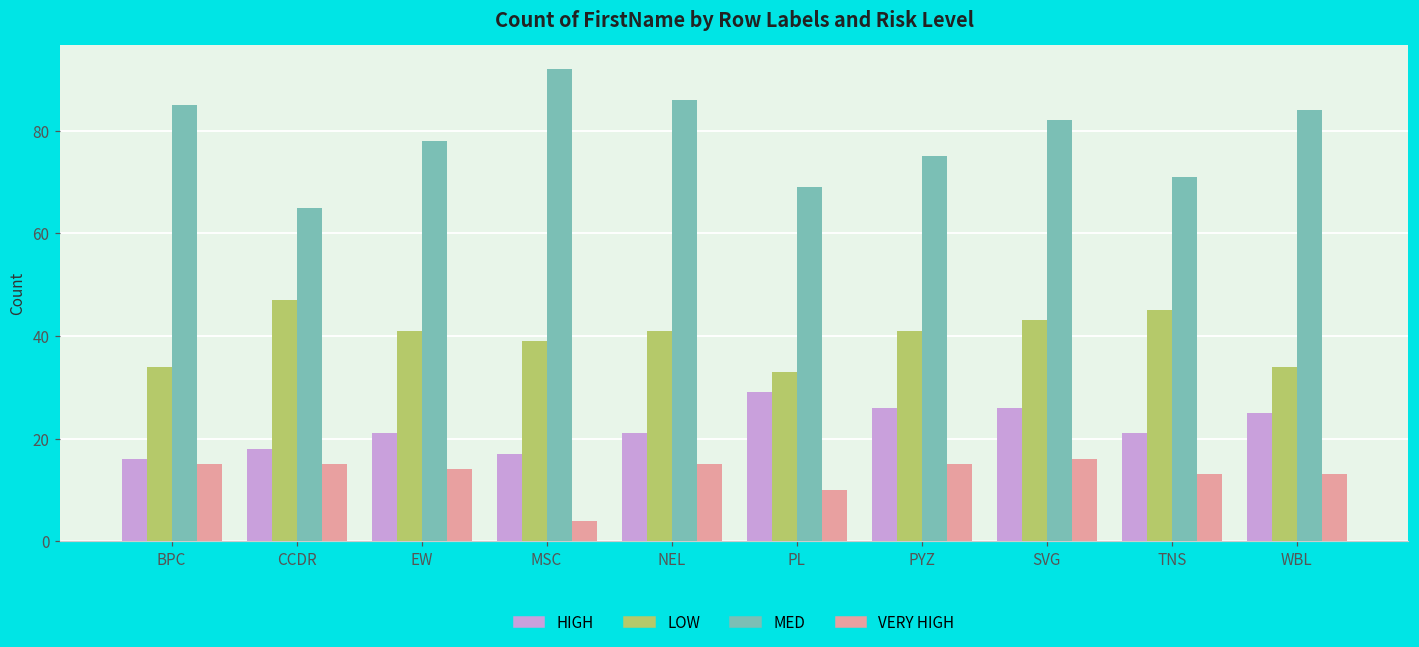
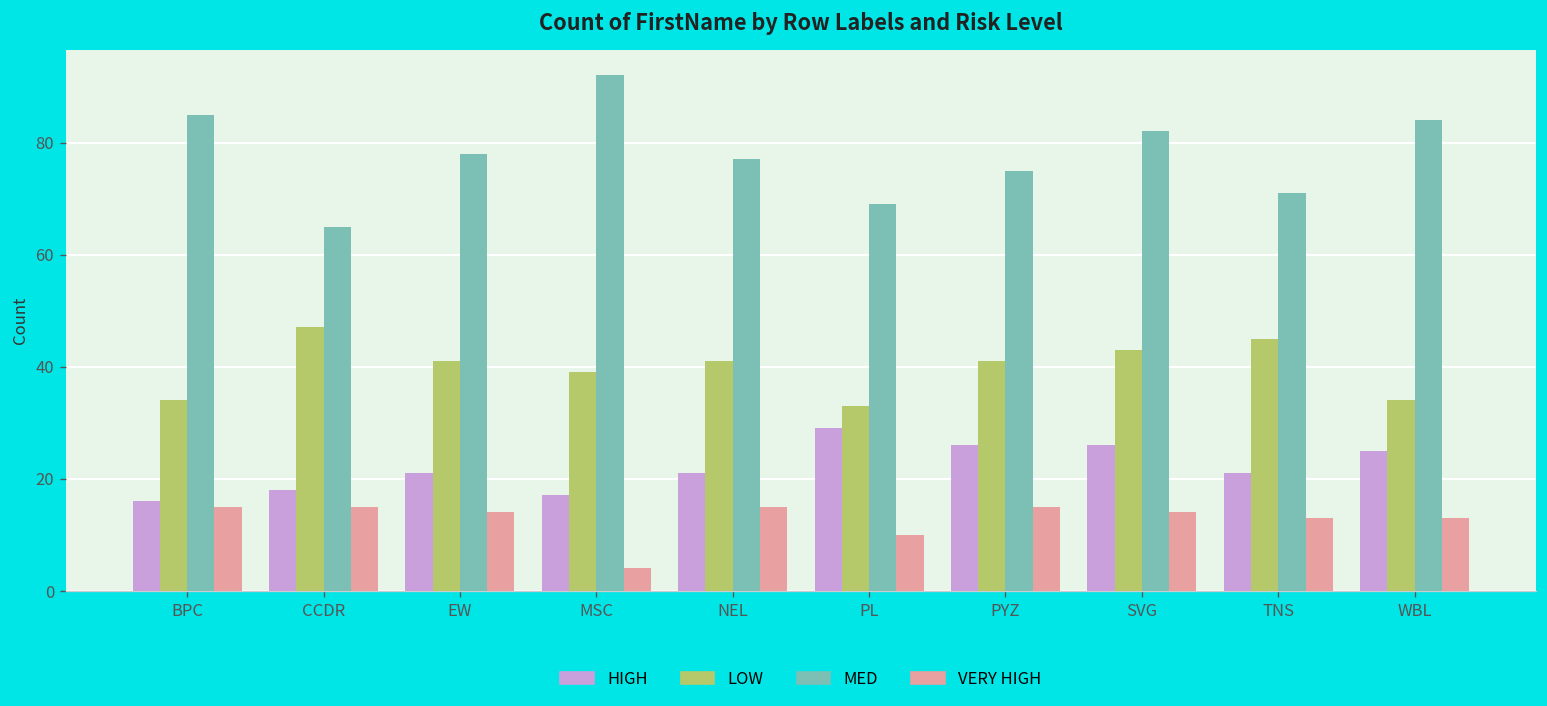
MED, NEL: 86 -> 77
VERY HIGH, SVG: 16 -> 14
